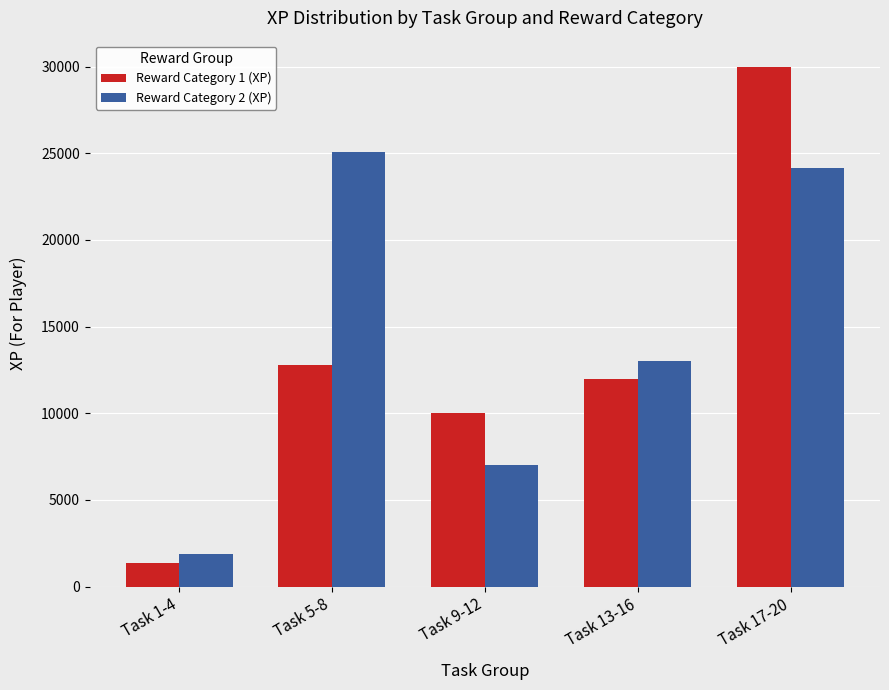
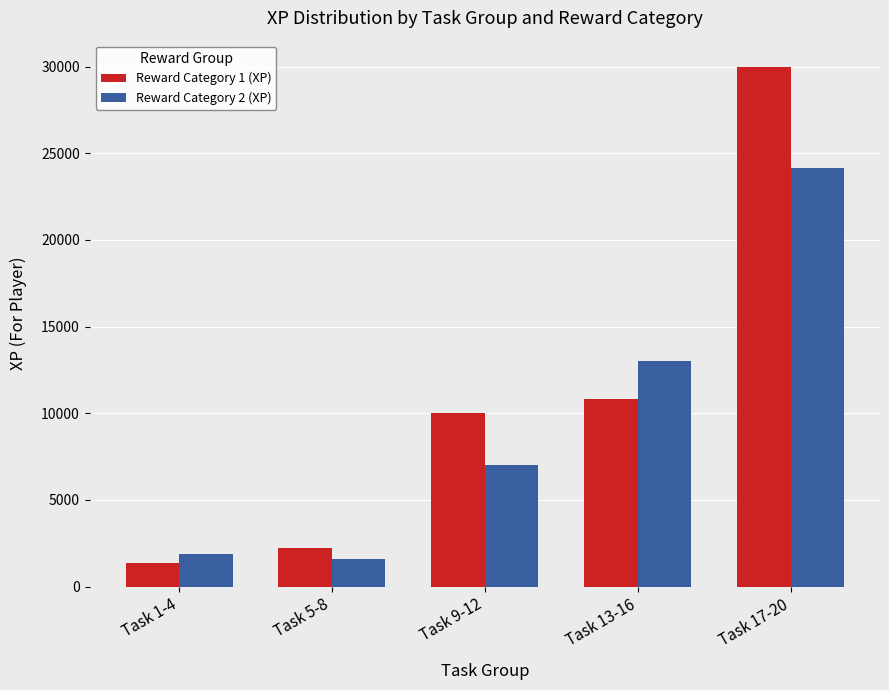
Reward Category 1 (XP), Task 5-8: 12800 -> 2200
Reward Category 2 (XP), Task 5-8: 25100 -> 1600
Reward Category 1 (XP), Task 13-16: 12000 -> 10800
